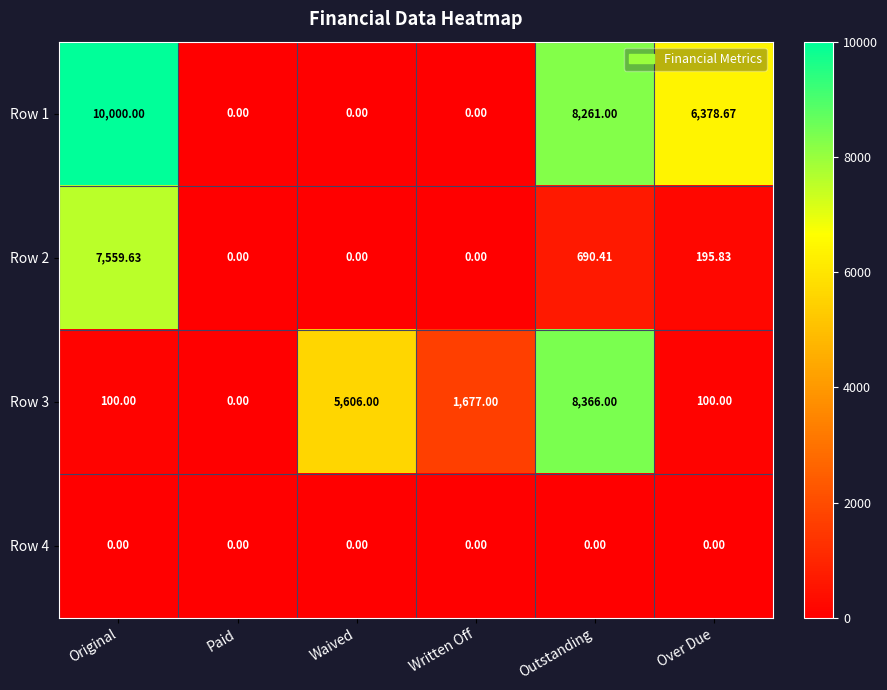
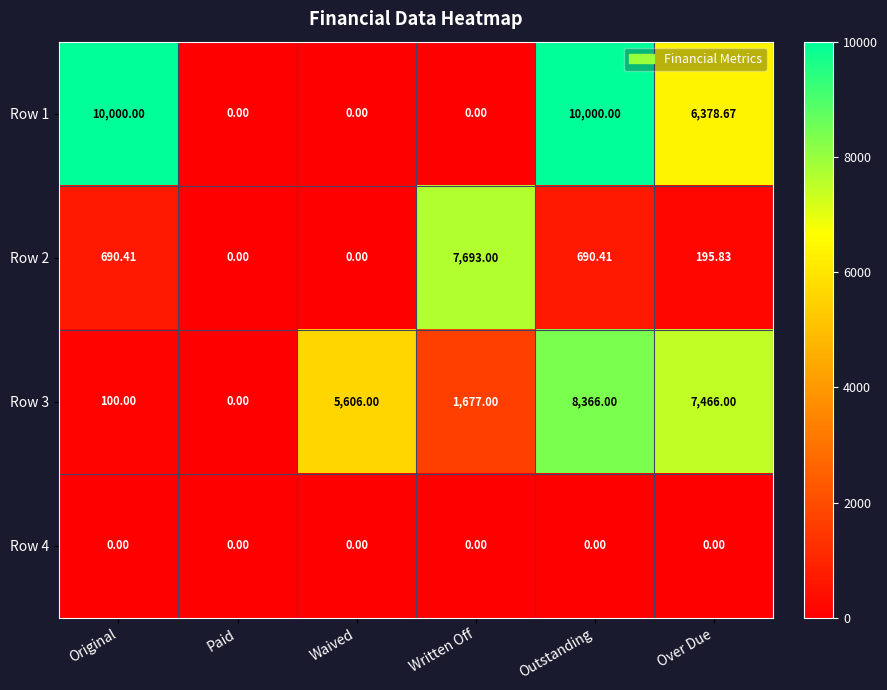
Row 1, Outstanding: 8,261.00 -> 10,000.00
Row 2, Original: 7,559.63 -> 690.41
Row 2, Written Off: 0.00 -> 7,693.00
Row 3, Over Due: 100.00 -> 7,466.00
